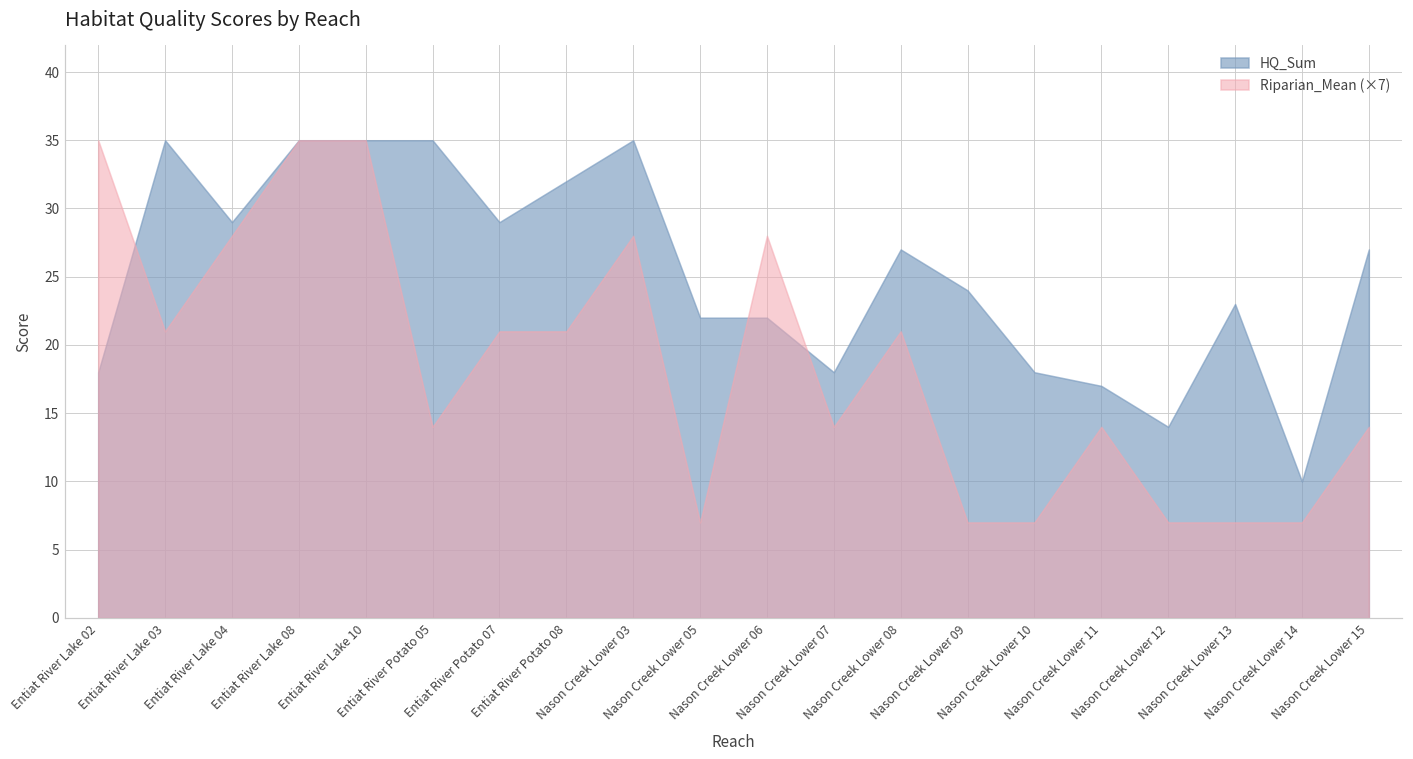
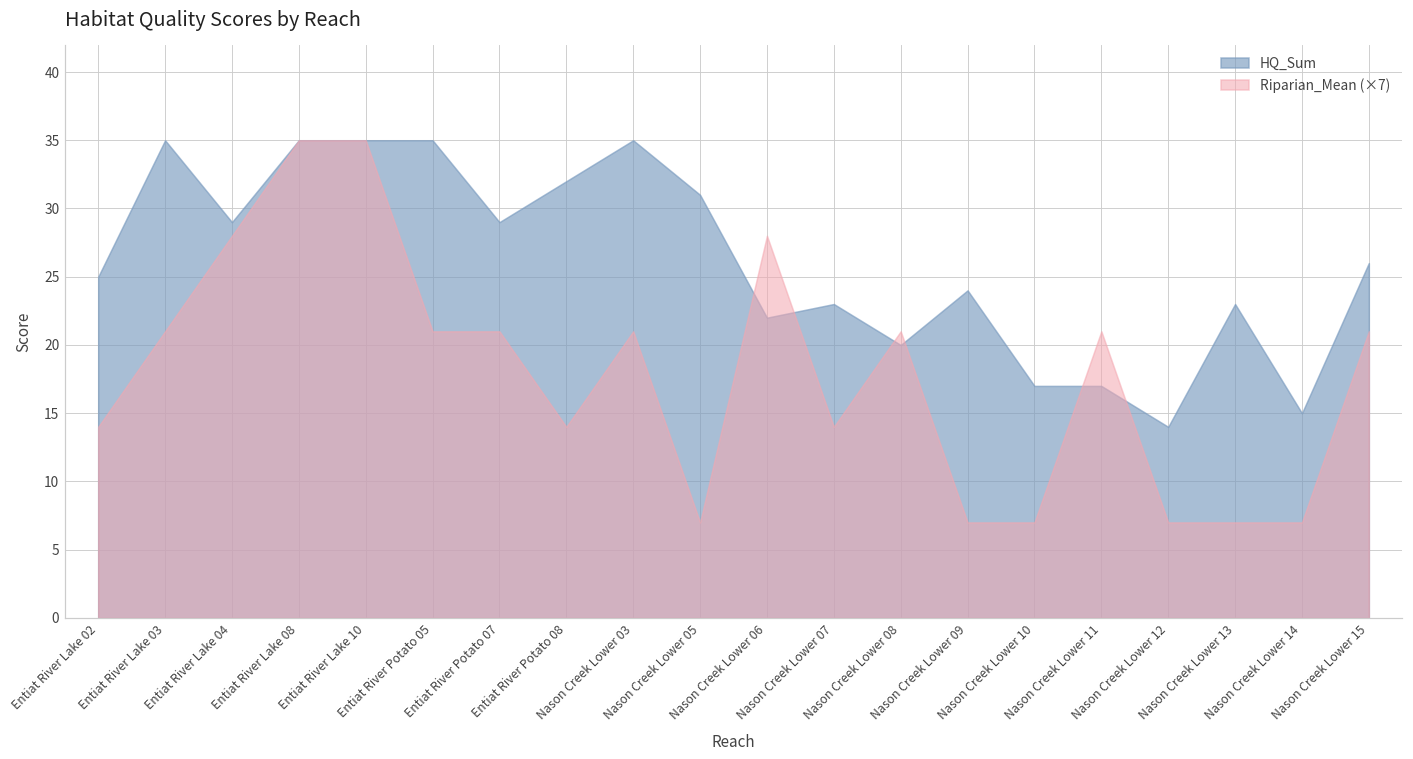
HQ_Sum, Entiat River Lake 02: 18 -> 25
Riparian_Mean (×7), Entiat River Lake 02: 35.0 -> 14.0
Riparian_Mean (×7), Entiat River Potato 05: 14.0 -> 21.0
Riparian_Mean (×7), Entiat River Potato 08: 21.0 -> 14.0
Riparian_Mean (×7), Nason Creek Lower 03: 28.0 -> 21.0
HQ_Sum, Nason Creek Lower 05: 22 -> 31
HQ_Sum, Nason Creek Lower 07: 18 -> 23
HQ_Sum, Nason Creek Lower 08: 27 -> 20
HQ_Sum, Nason Creek Lower 10: 18 -> 17
Riparian_Mean (×7), Nason Creek Lower 11: 14.0 -> 21.0
HQ_Sum, Nason Creek Lower 14: 10 -> 15
HQ_Sum, Nason Creek Lower 15: 27 -> 26
Riparian_Mean (×7), Nason Creek Lower 15: 14.0 -> 21.0
